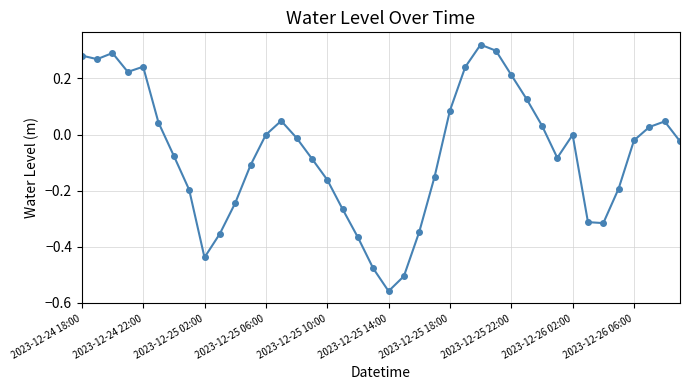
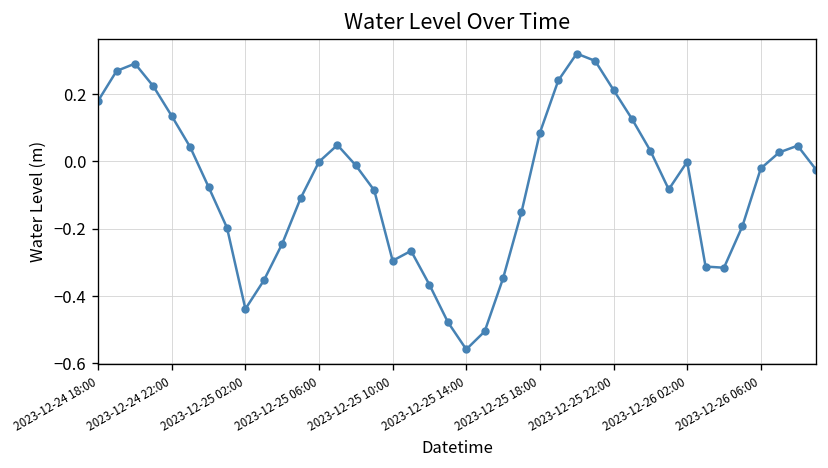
2023-12-24 18:00: 0.28 -> 0.18
2023-12-24 22:00: 0.24 -> 0.13
2023-12-25 10:00: -0.16 -> -0.30
